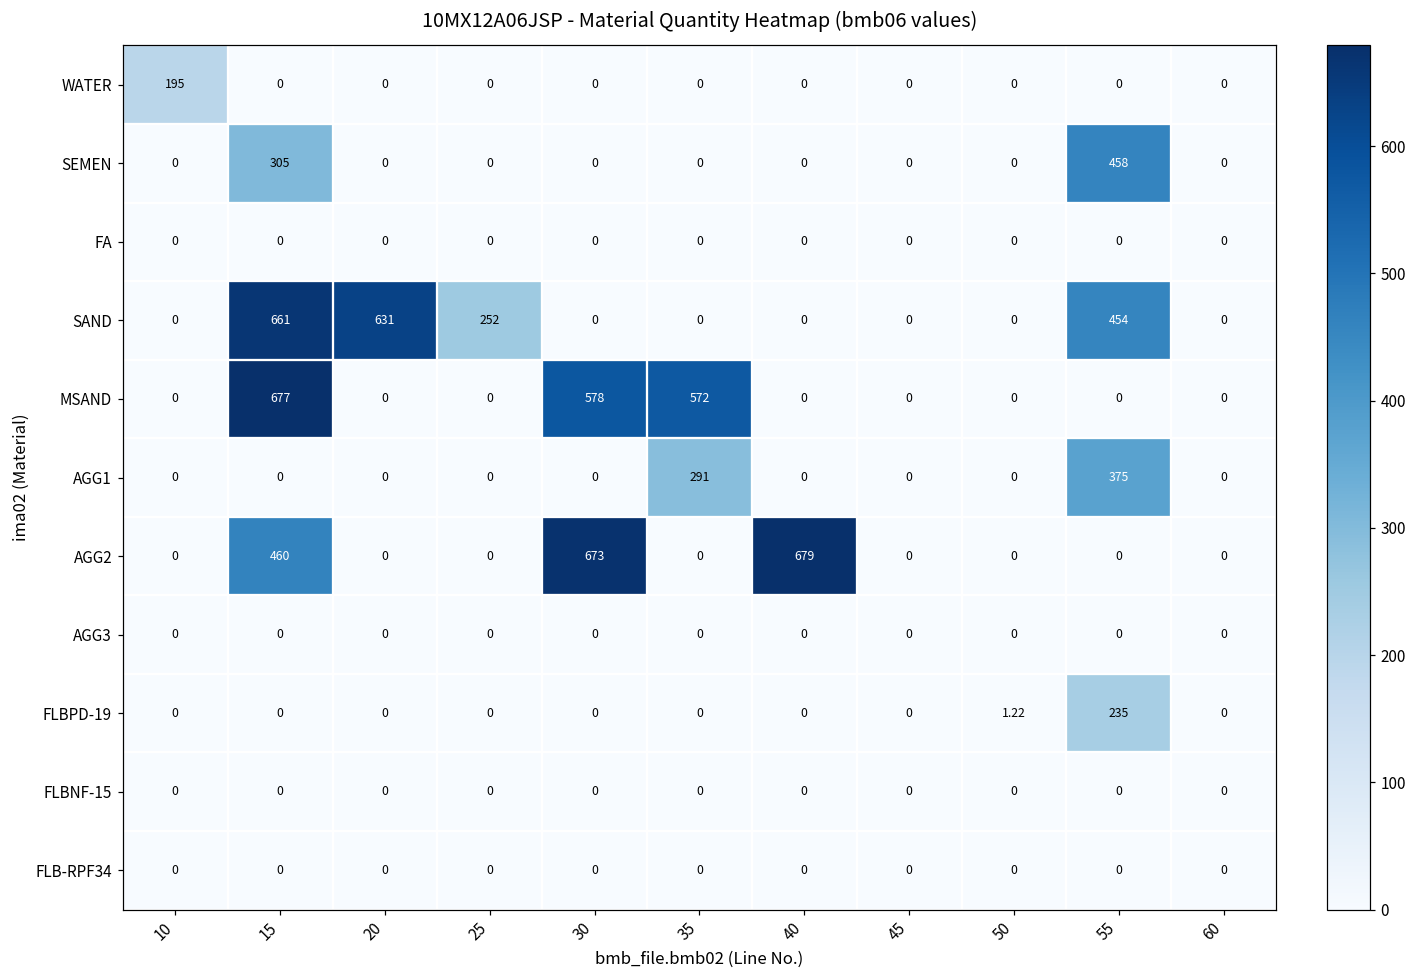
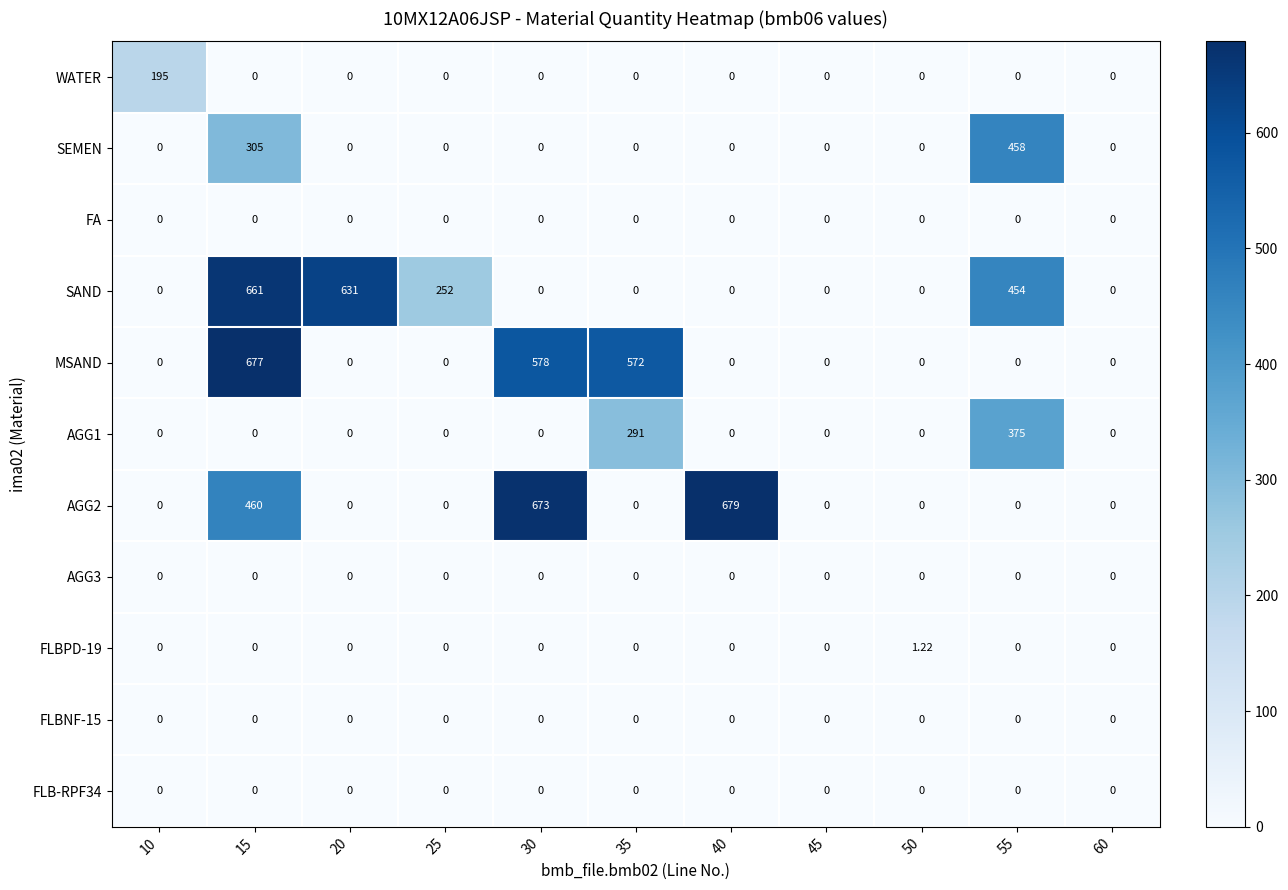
FLBPD-19, 55: 235 -> 0
